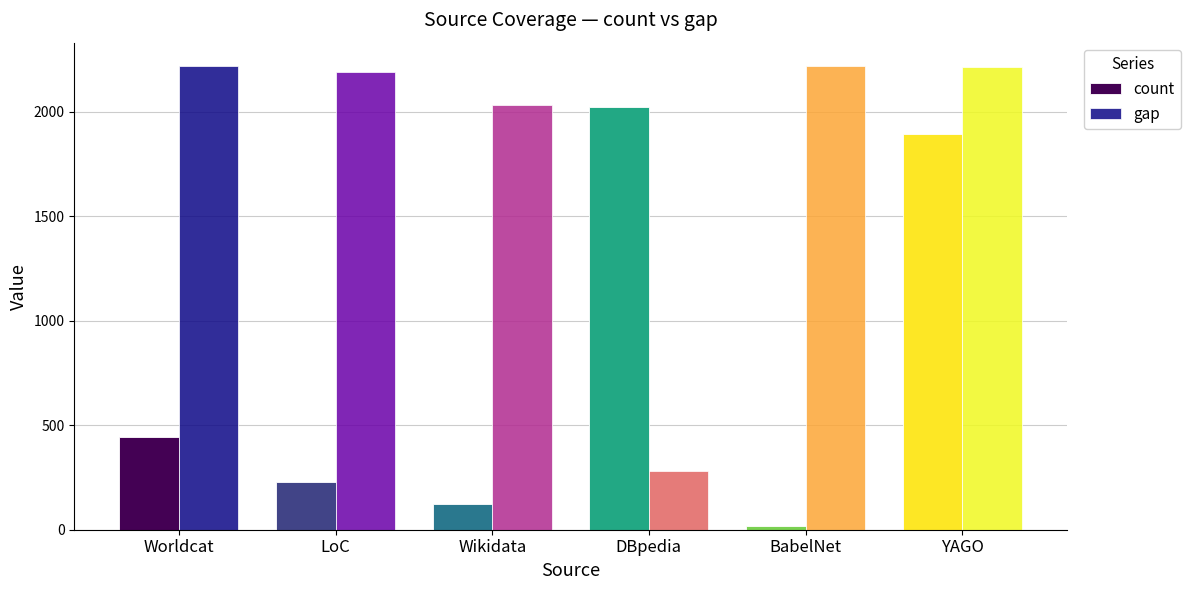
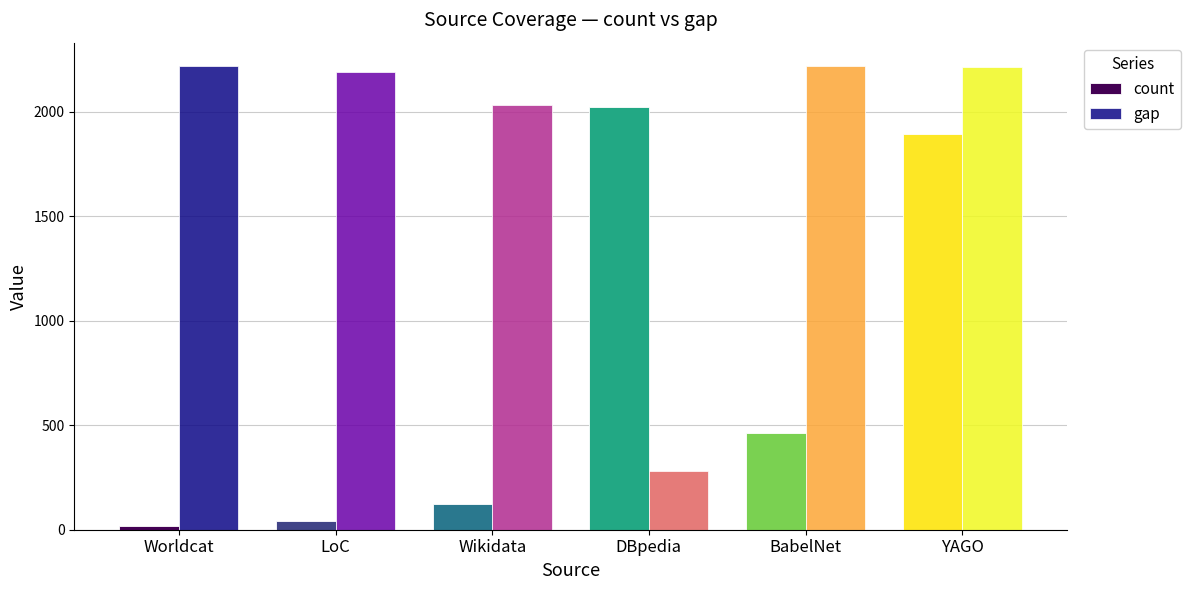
count, Worldcat: 450 -> 20
count, LoC: 230 -> 40
count, BabelNet: 20 -> 470
